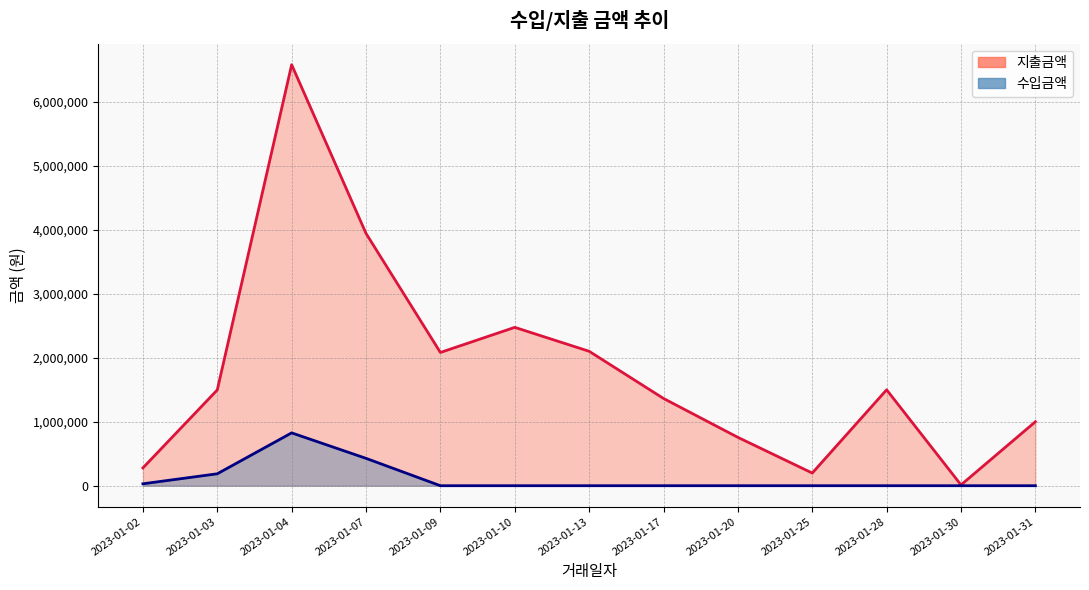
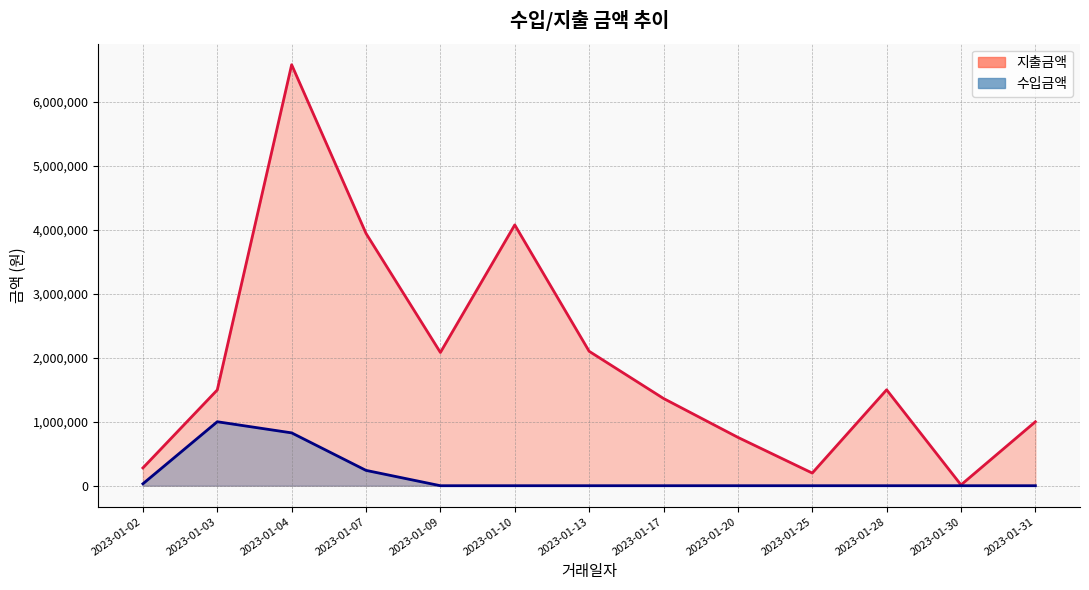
수입금액, 2023-01-03: 200,000 -> 1,000,000
수입금액, 2023-01-07: 400,000 -> 200,000
지출금액, 2023-01-10: 2,500,000 -> 4,100,000
